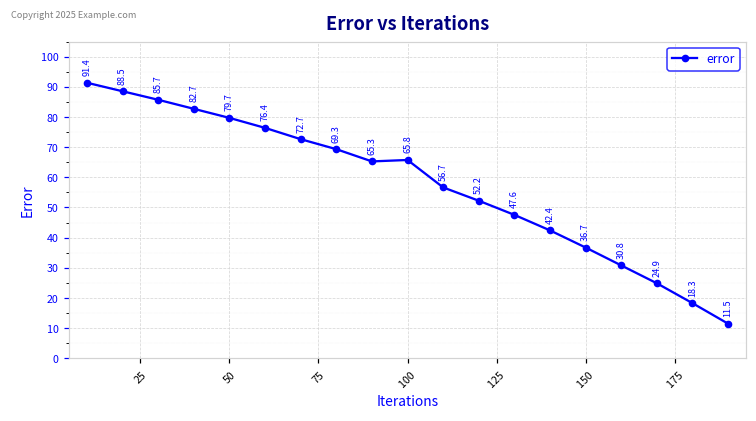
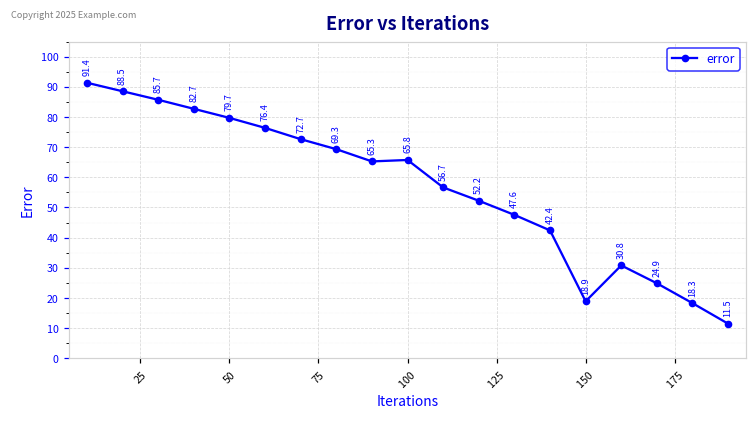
150: 36.7 -> 18.9
